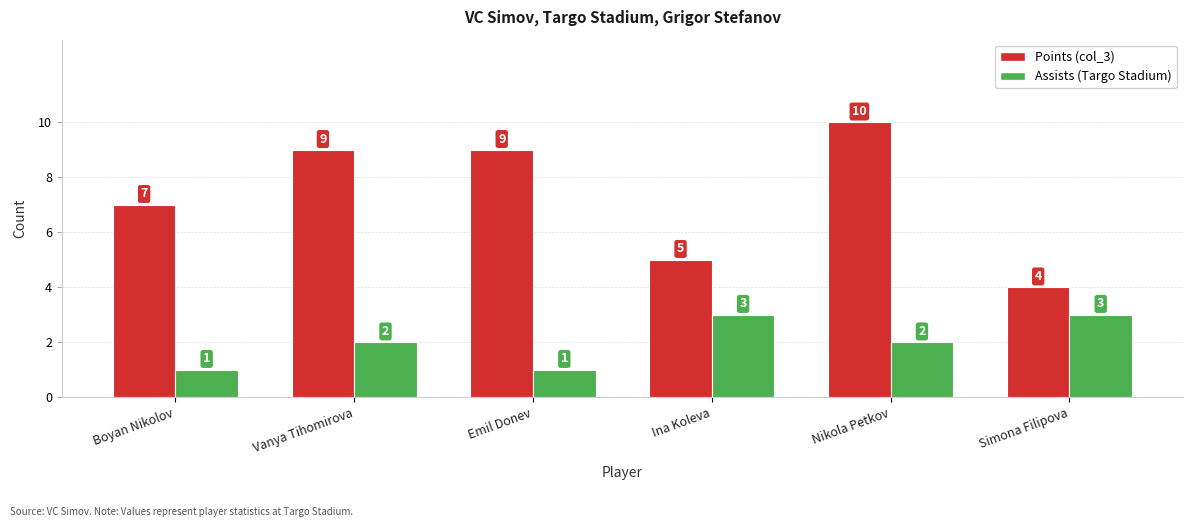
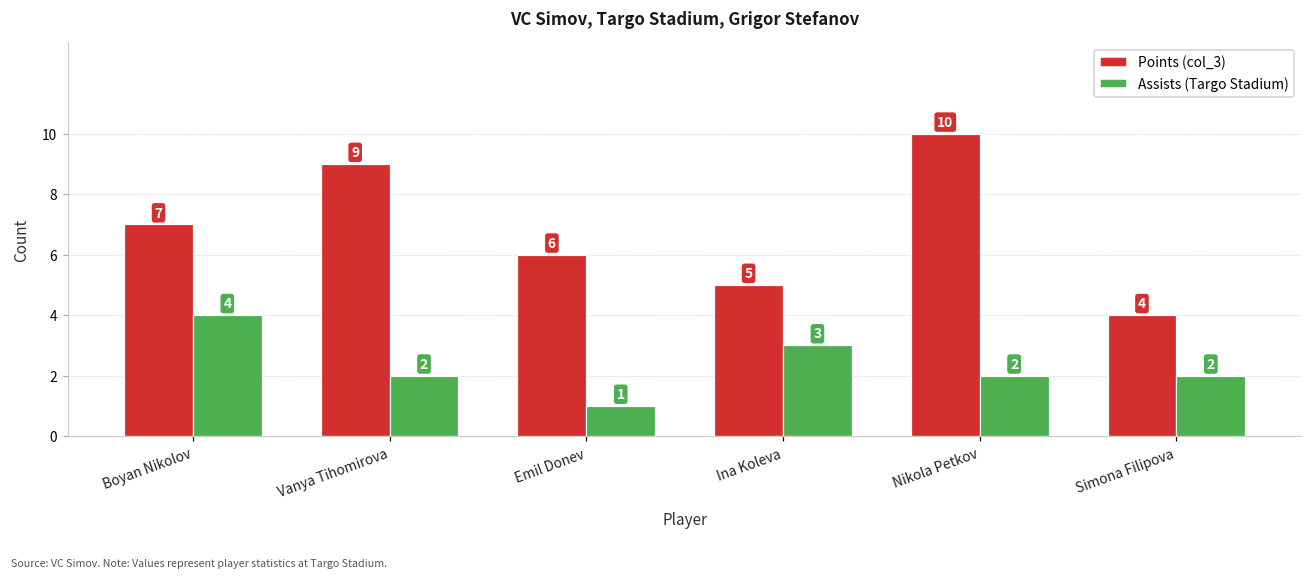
Assists (Targo Stadium), Boyan Nikolov: 1 -> 4
Points (col_3), Emil Donev: 9 -> 6
Assists (Targo Stadium), Simona Filipova: 3 -> 2
